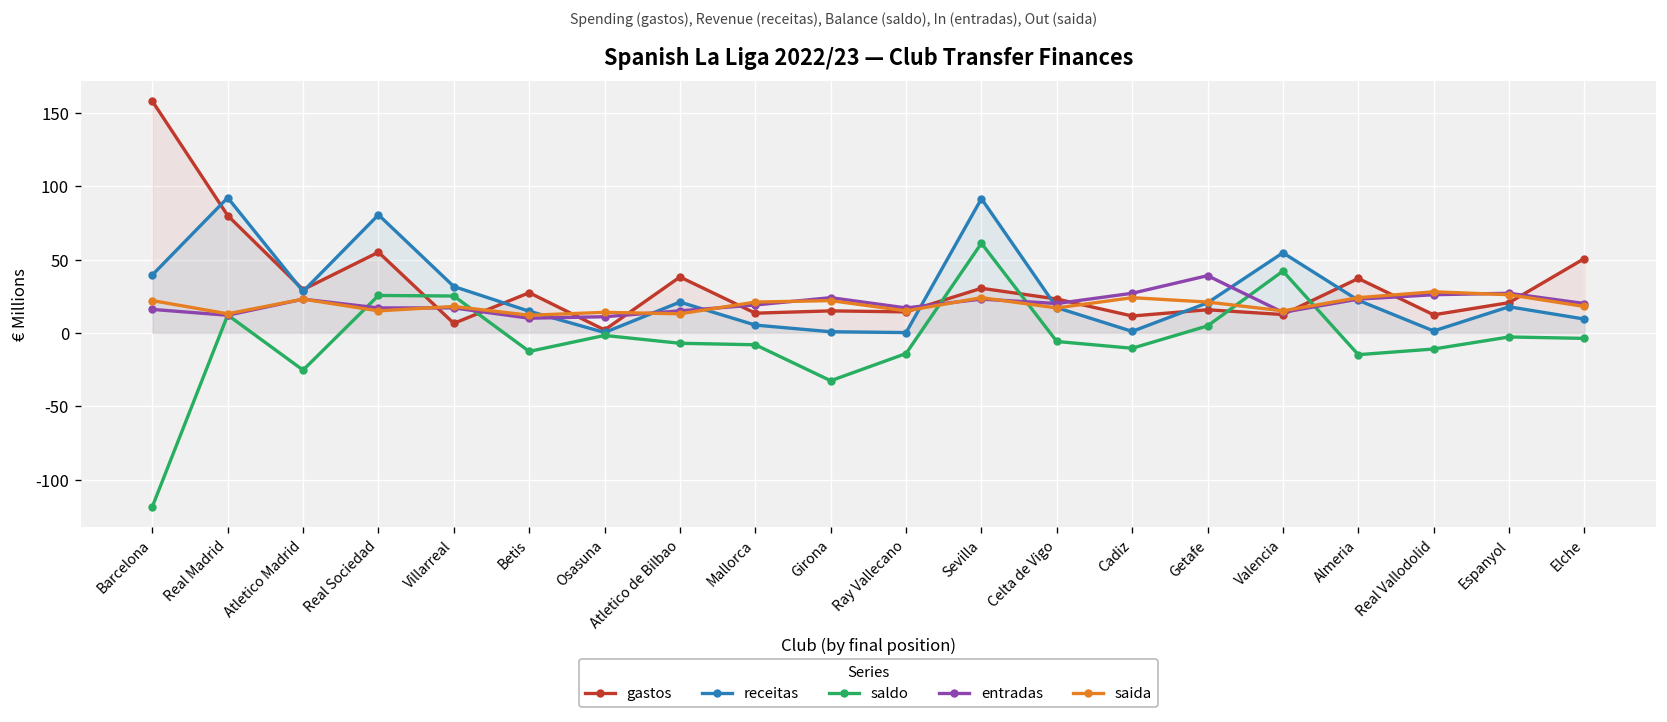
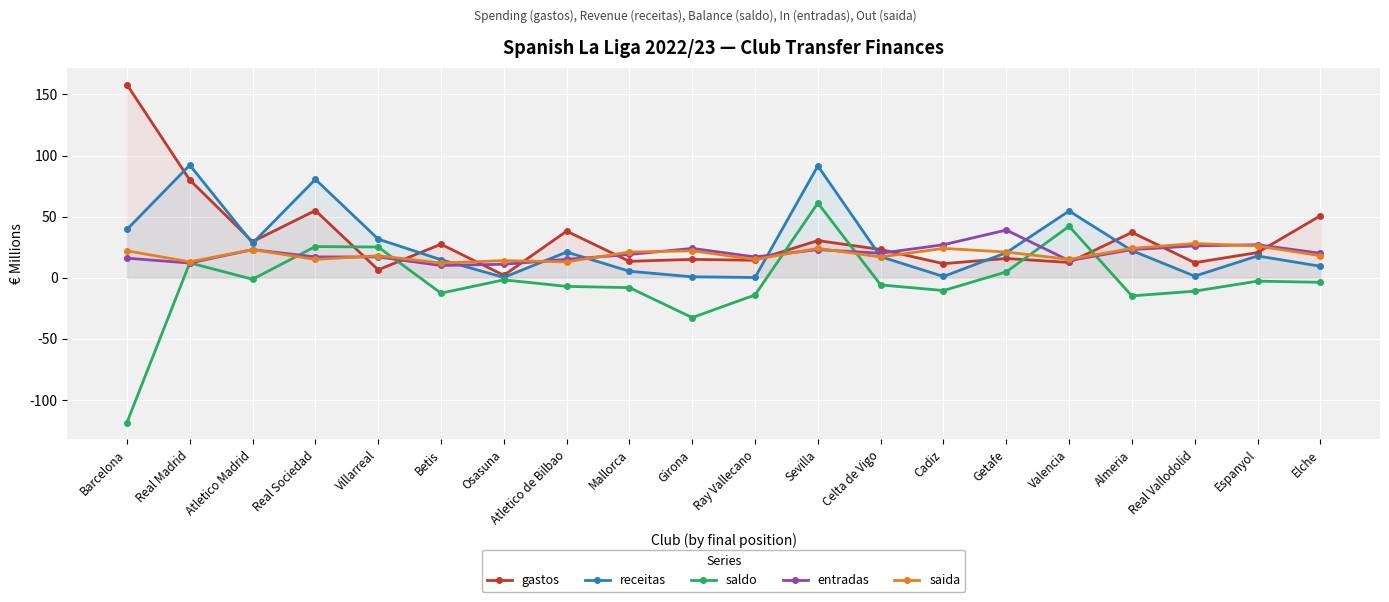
saldo, Atletico Madrid: -25 -> -1
